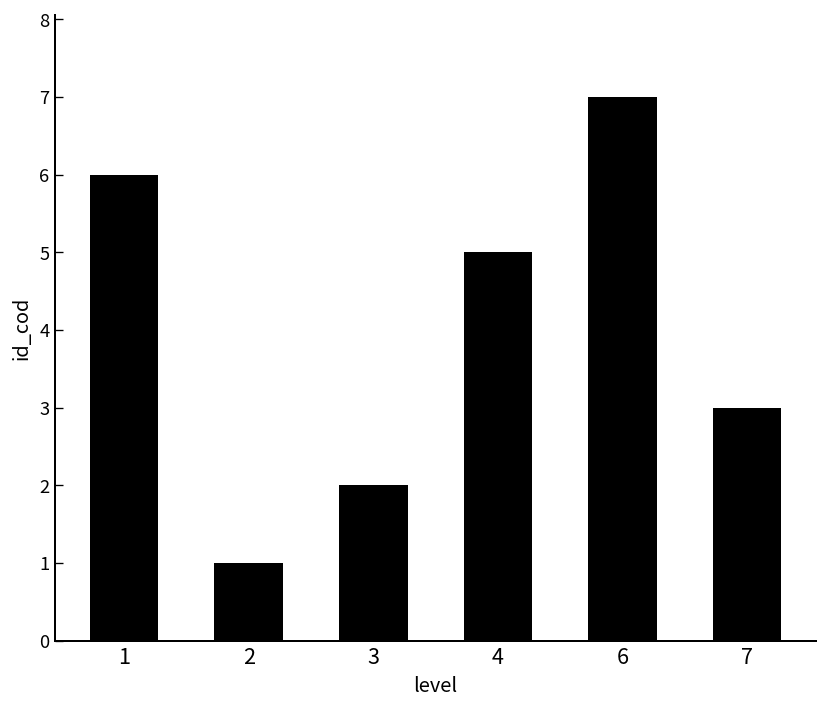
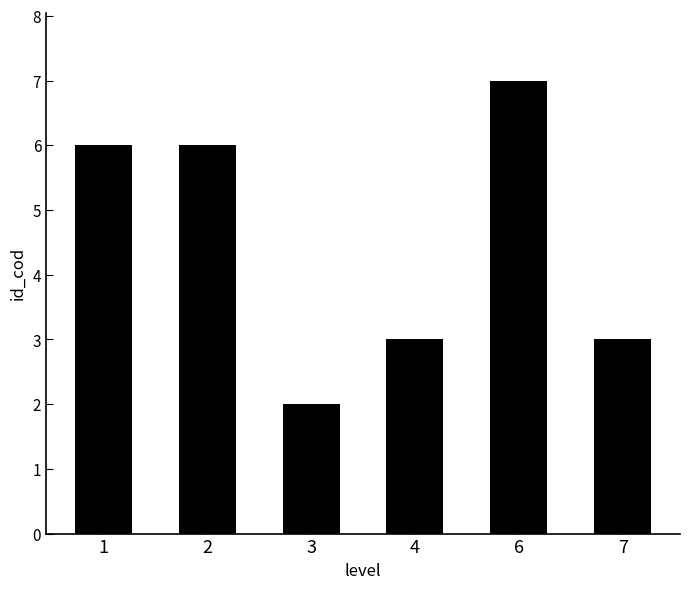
2: 1 -> 6
4: 5 -> 3
